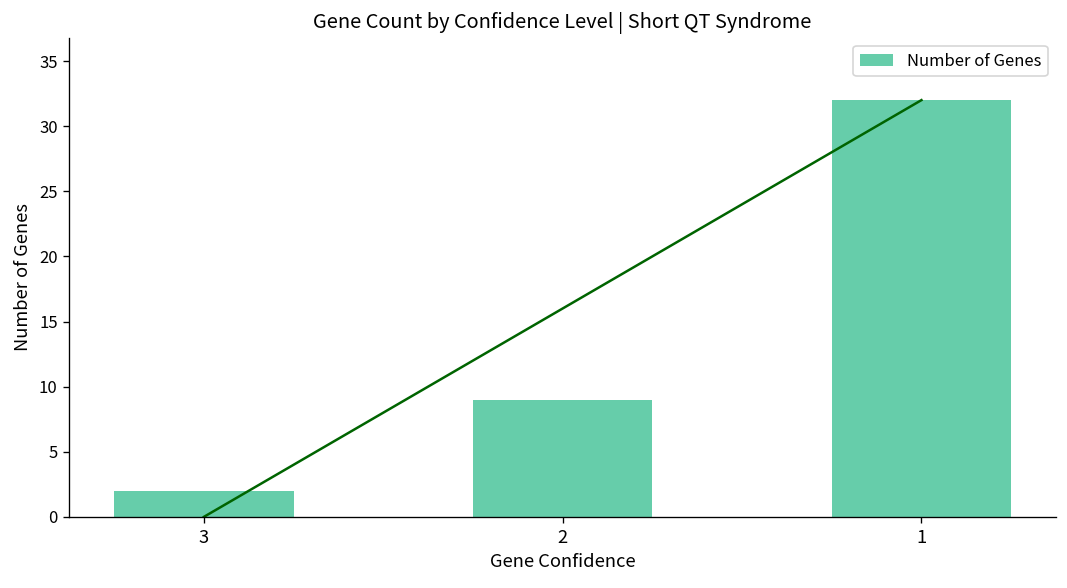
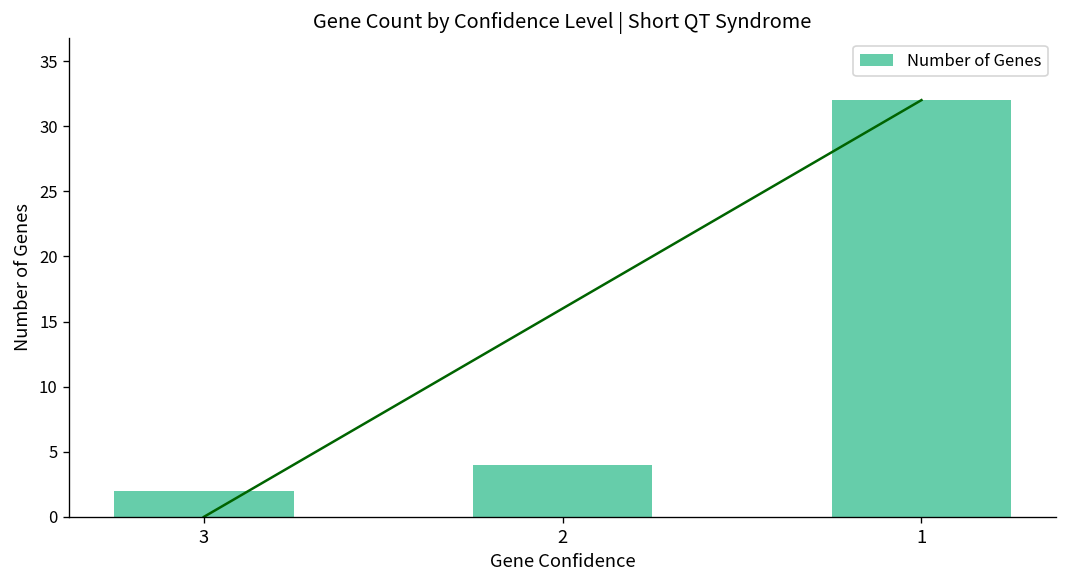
Number of Genes, 2: 9 -> 4
